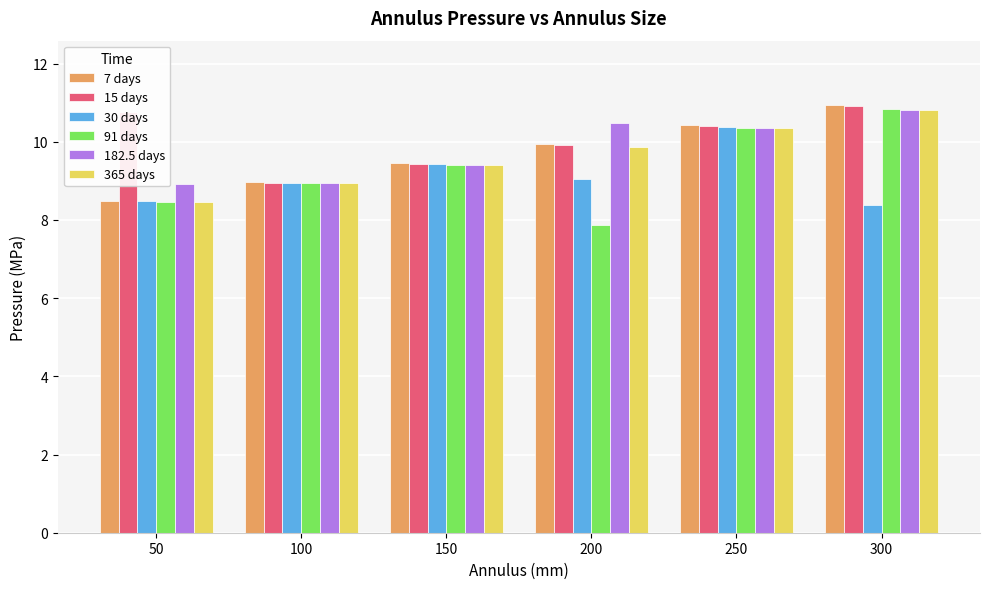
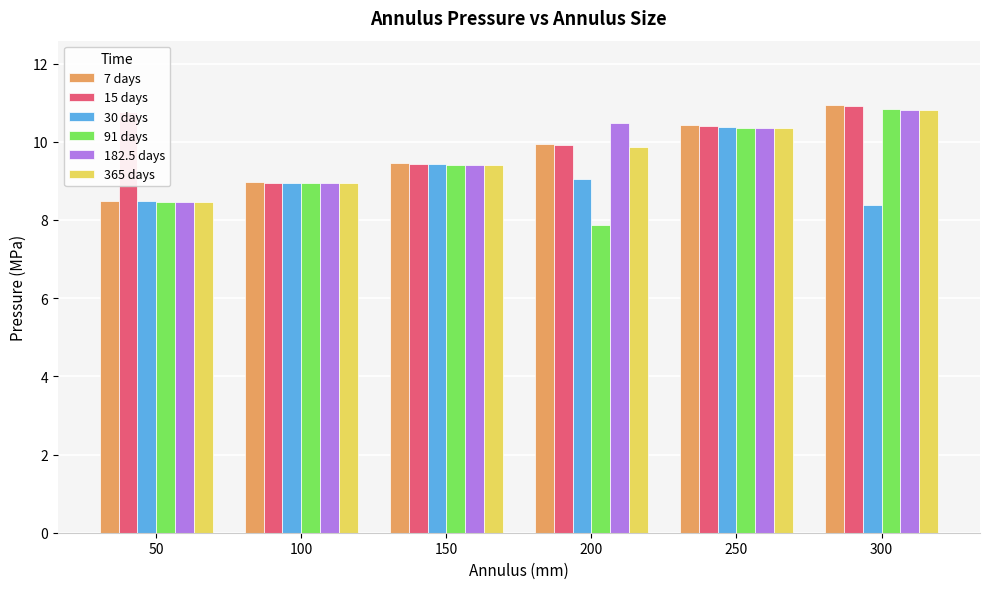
182.5 days, 50: 8.9 -> 8.5
